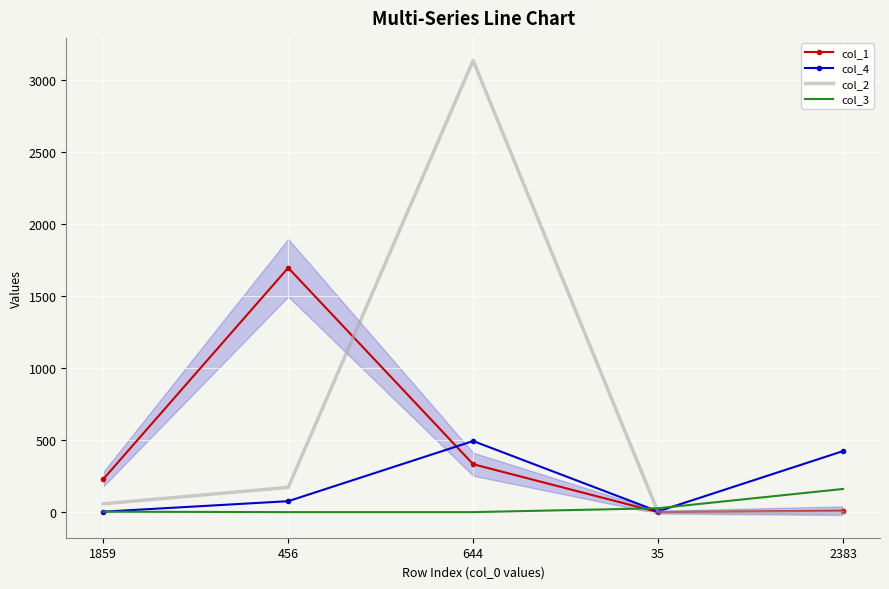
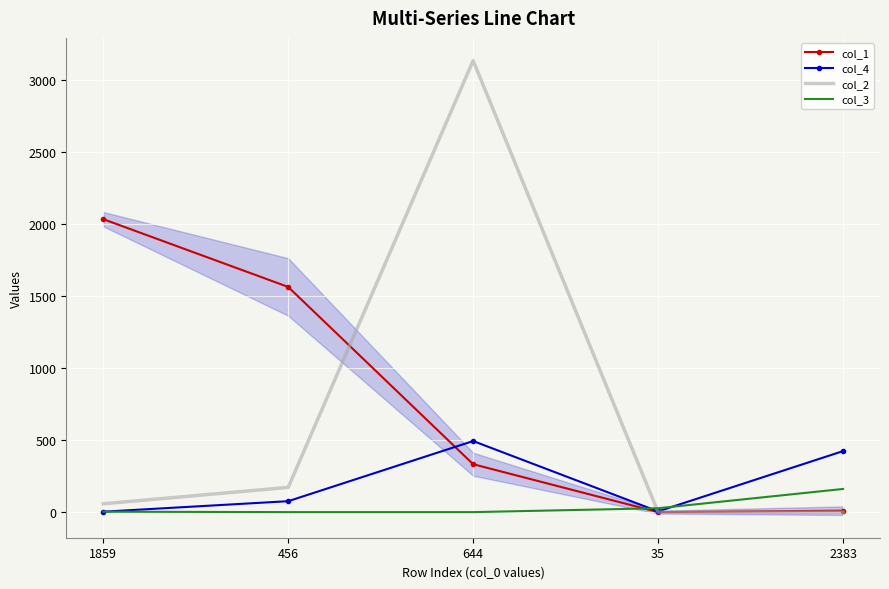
col_1, 1859: 230 -> 2040
col_1, 456: 1700 -> 1570
